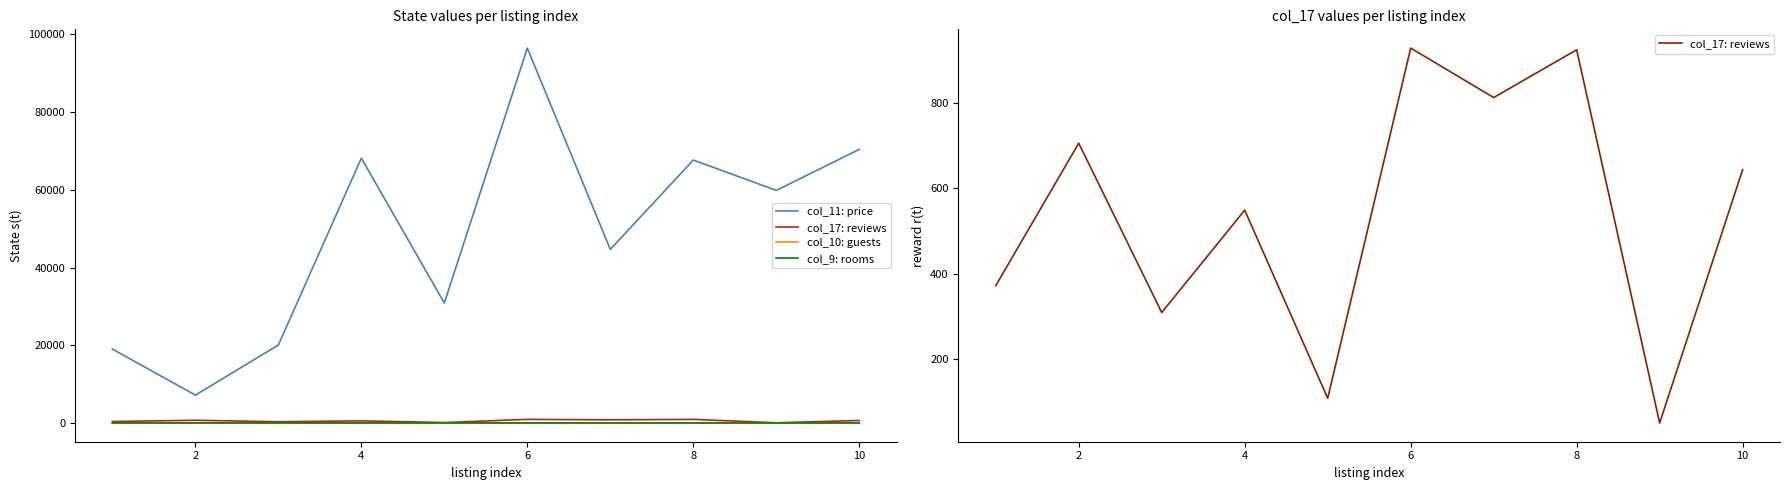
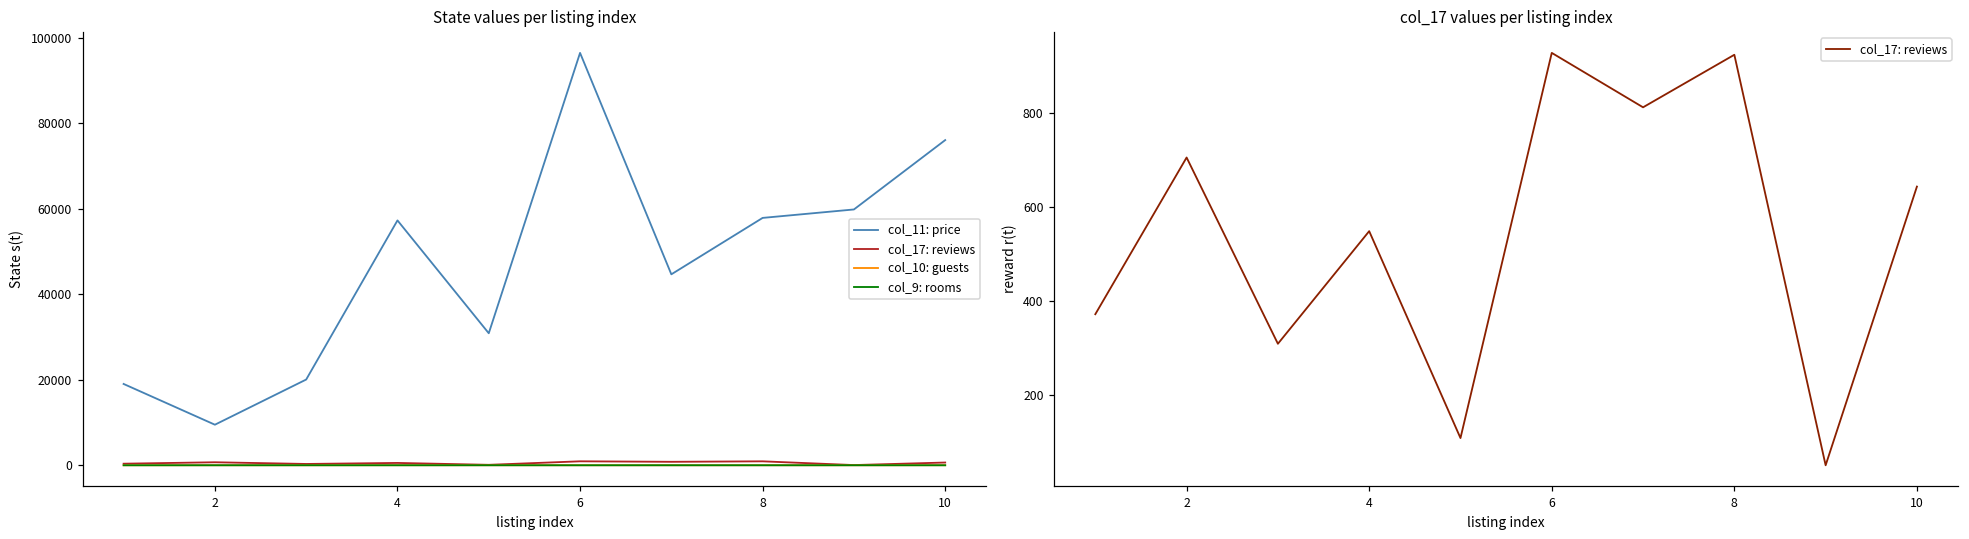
State values per listing index, col_11: price, 2: 7000 -> 9000
State values per listing index, col_11: price, 4: 68000 -> 57000
State values per listing index, col_11: price, 8: 68000 -> 58000
State values per listing index, col_11: price, 10: 70000 -> 76000
